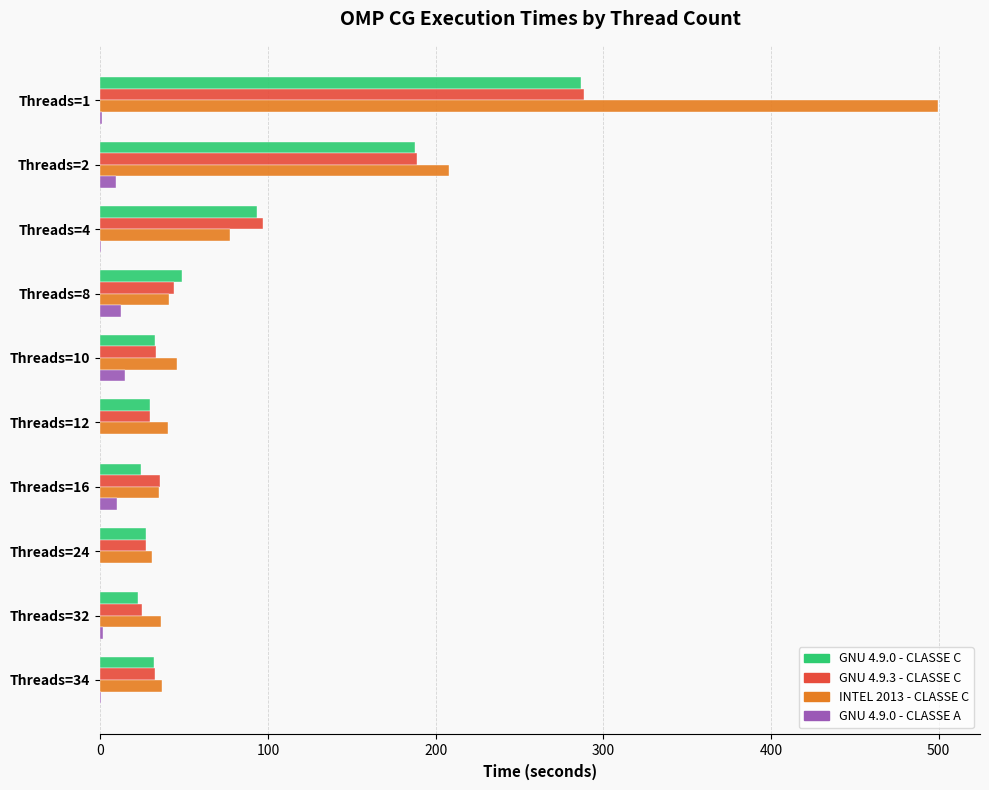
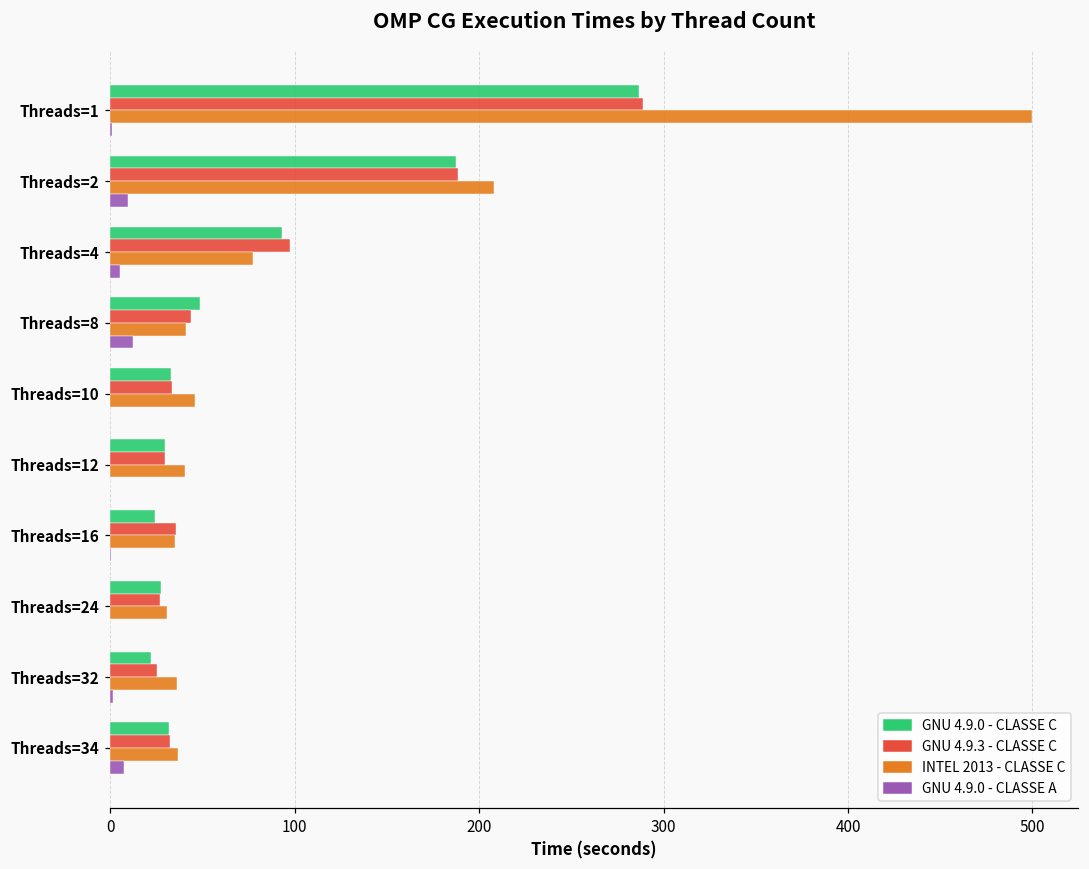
GNU 4.9.0 - CLASSE A, Threads=4: 0 -> 5
GNU 4.9.0 - CLASSE A, Threads=10: 15 -> 0
GNU 4.9.0 - CLASSE A, Threads=16: 10 -> 0
GNU 4.9.0 - CLASSE A, Threads=34: 0 -> 7
